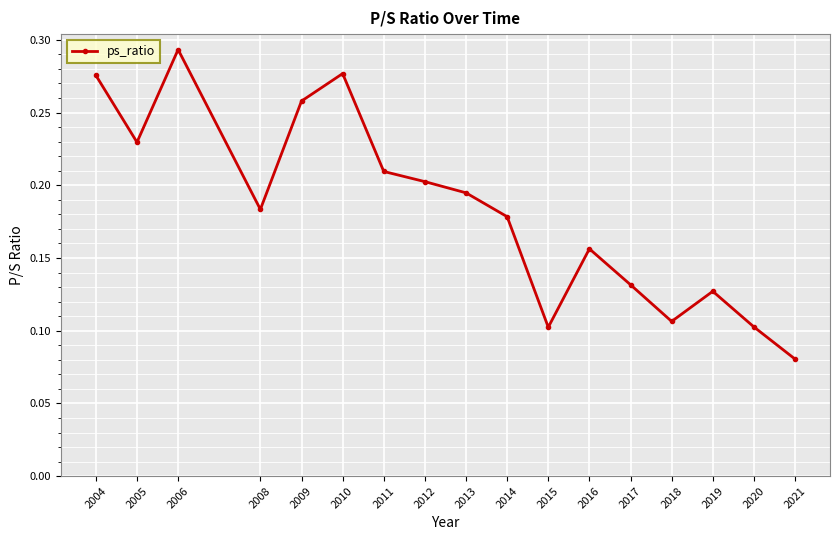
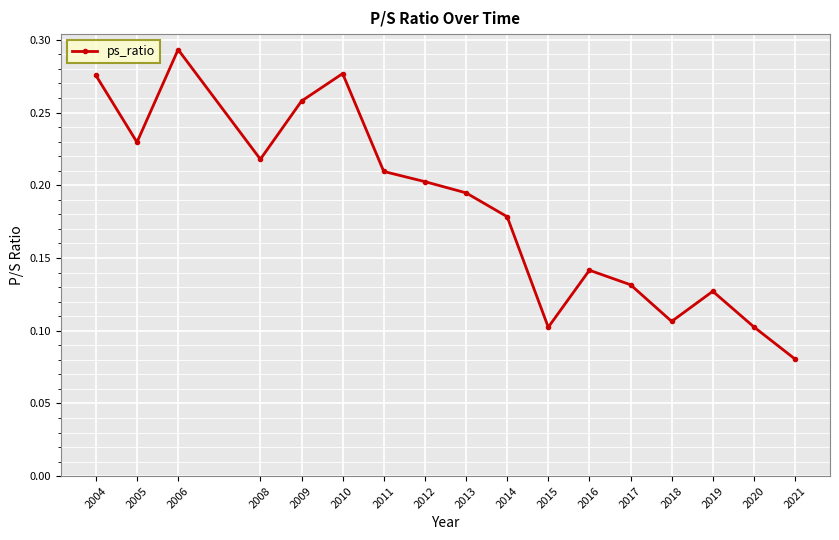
2008: 0.183 -> 0.218
2016: 0.156 -> 0.142
